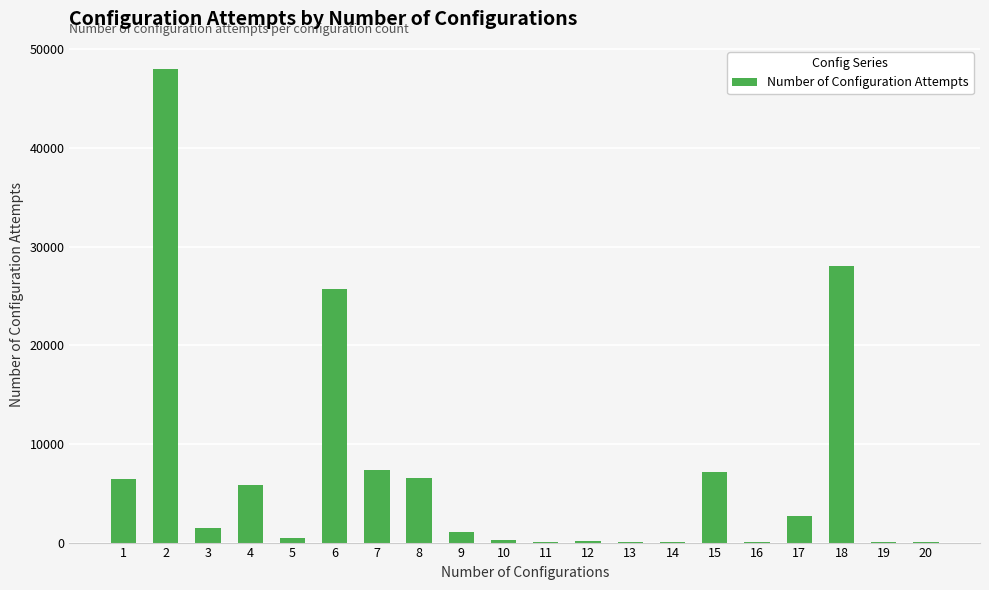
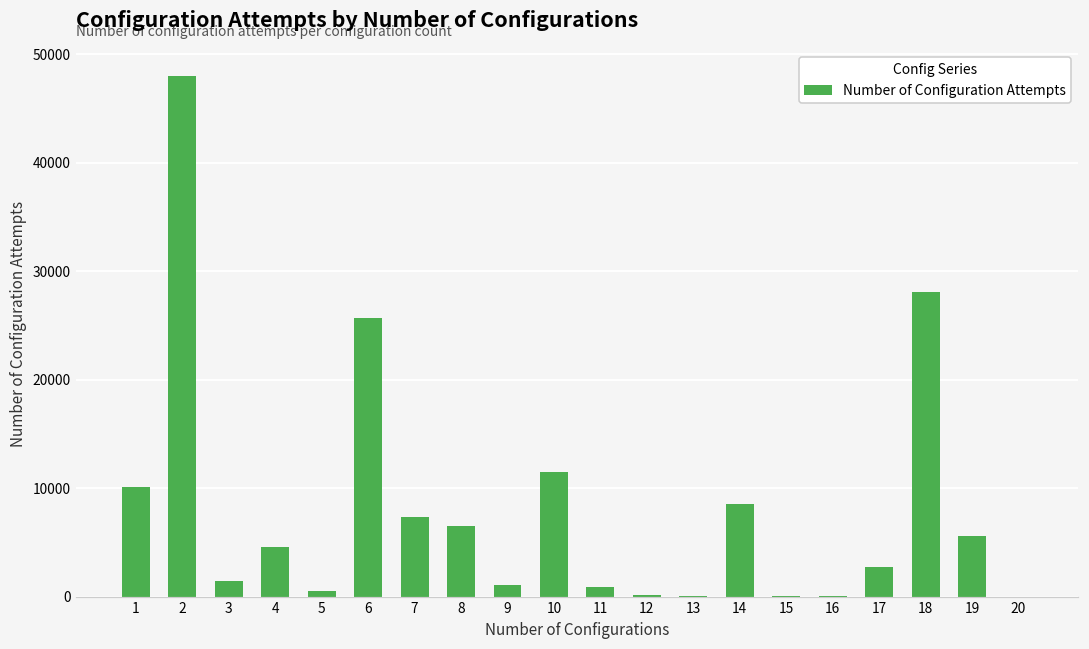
1: 6000 -> 10000
4: 6000 -> 5000
10: 0 -> 12000
11: 0 -> 1000
14: 0 -> 9000
15: 7000 -> 0
19: 0 -> 6000
